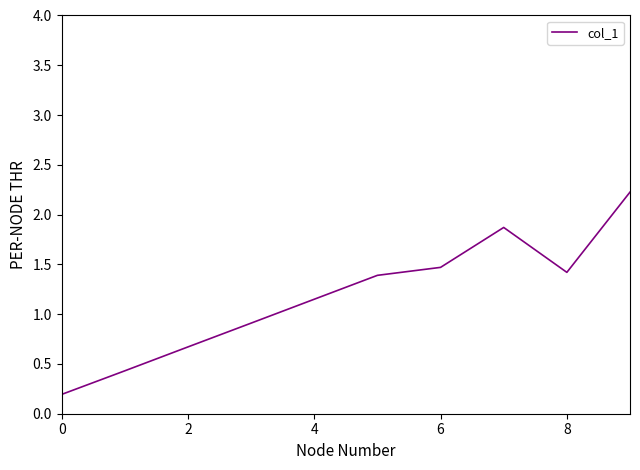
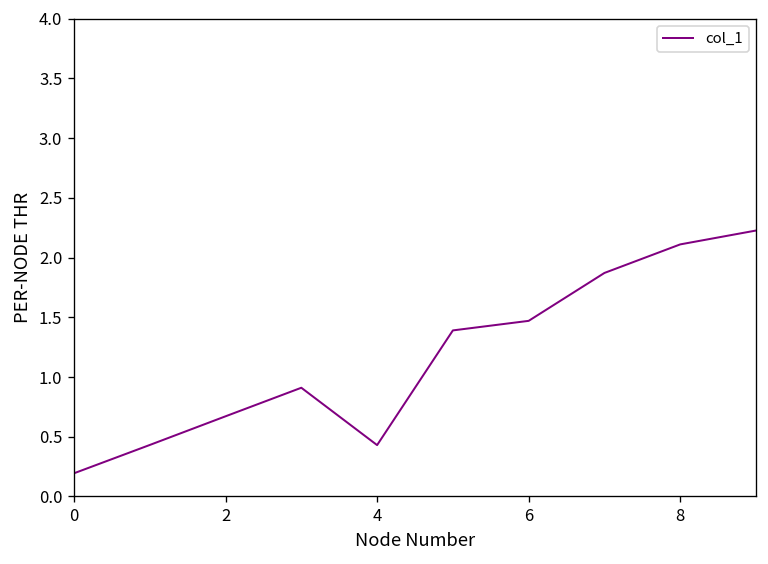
4: 1.2 -> 0.4
8: 1.4 -> 2.1
